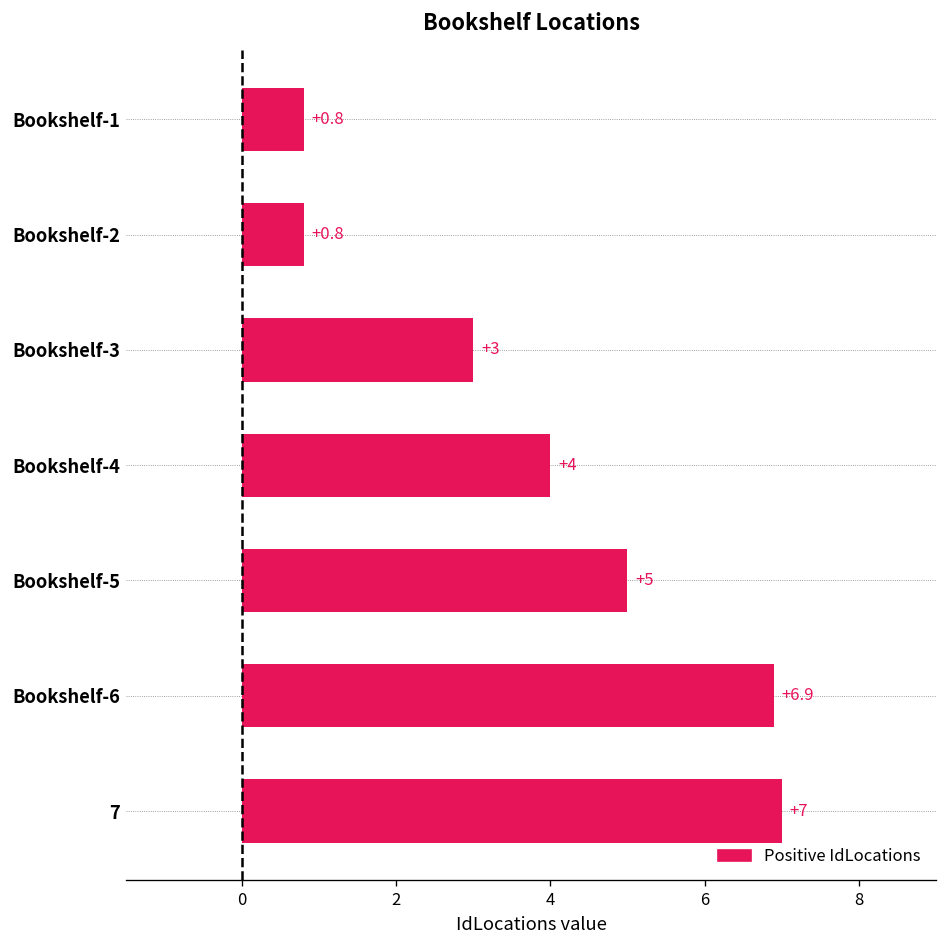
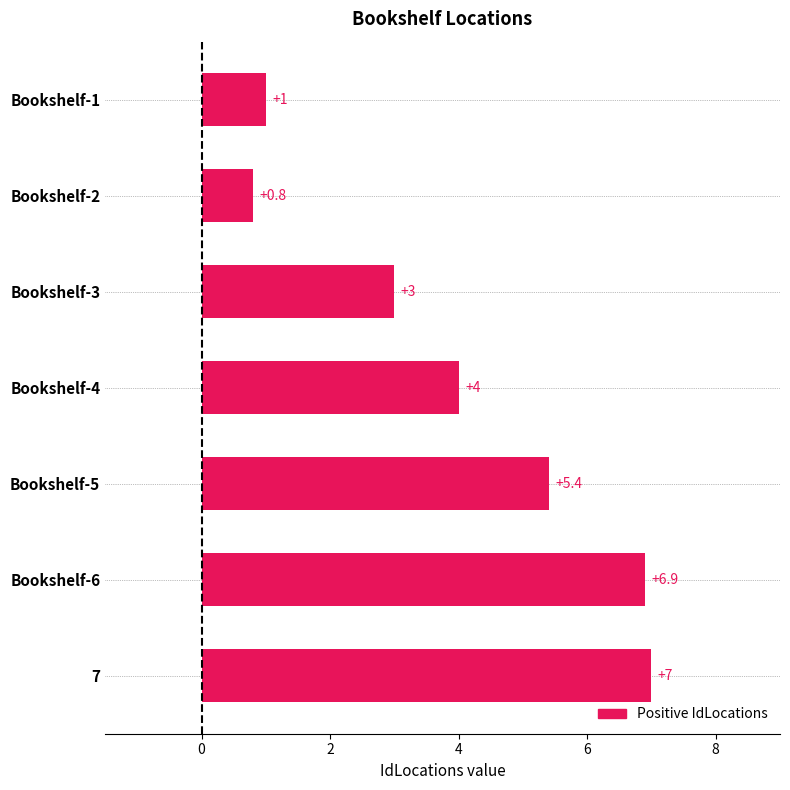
Bookshelf-1: +0.8 -> +1
Bookshelf-5: +5 -> +5.4
